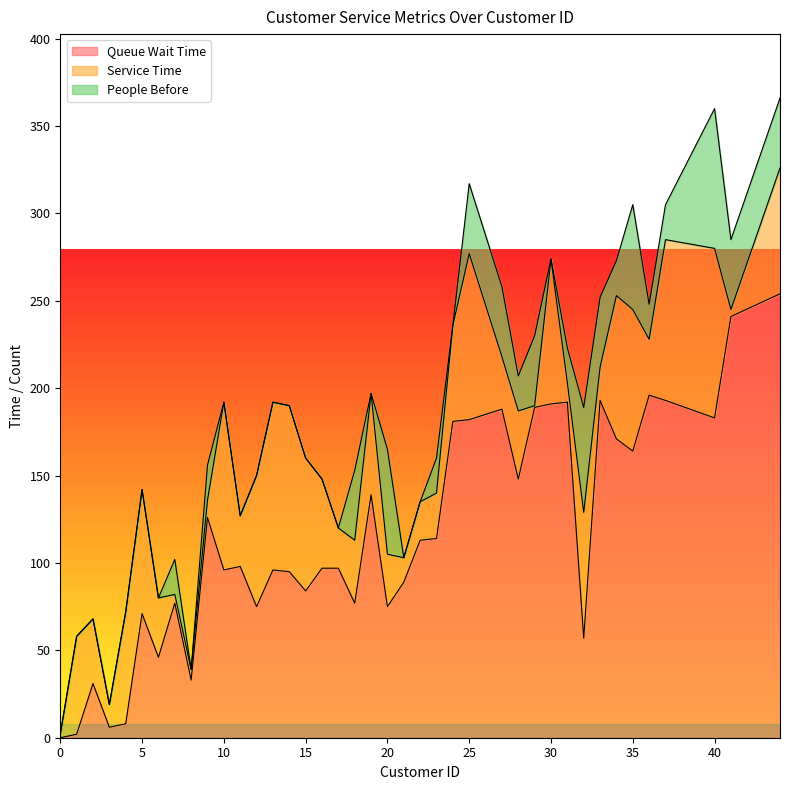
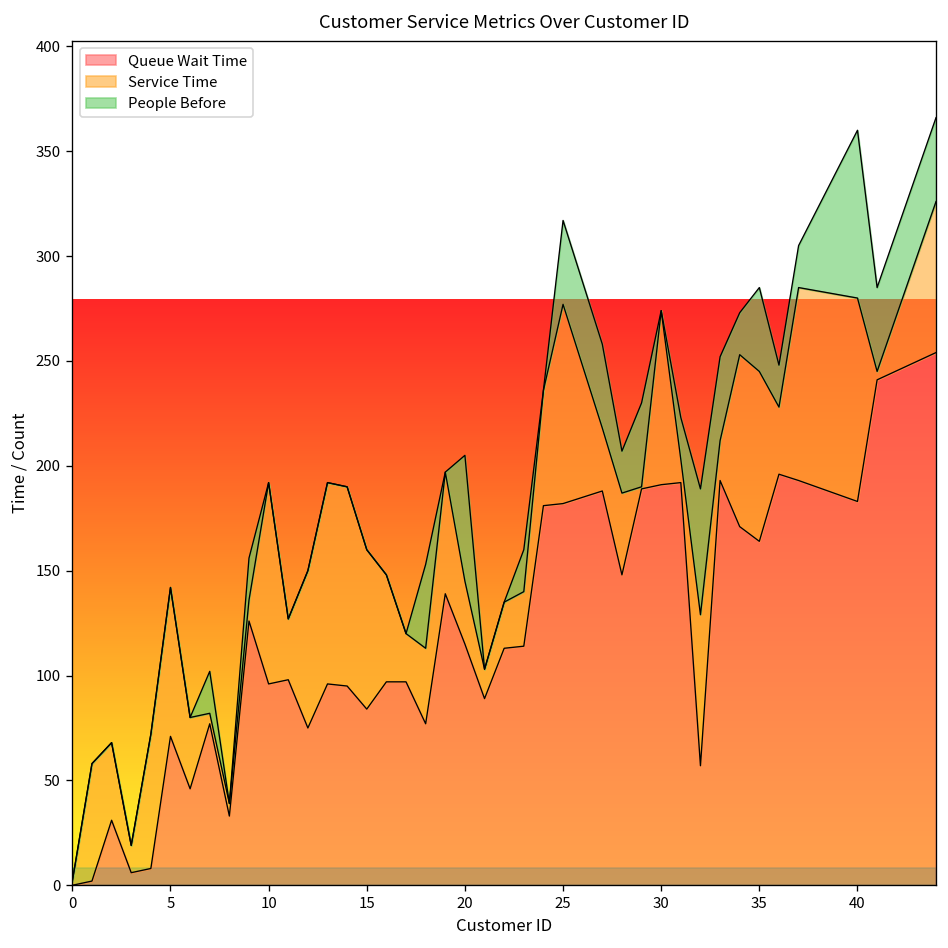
Queue Wait Time, 20: 75 -> 115
People Before, 35: 60 -> 40
